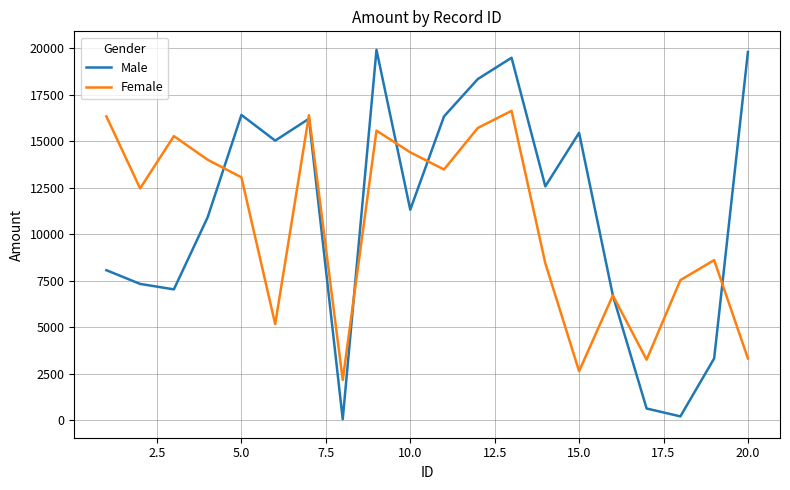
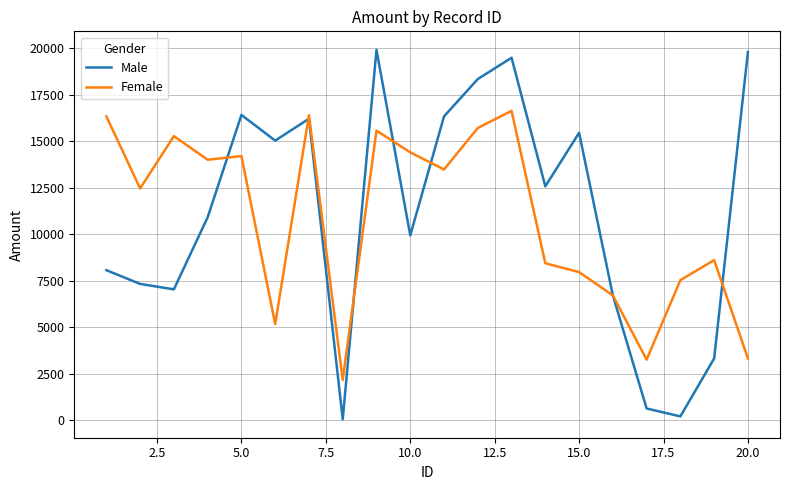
Female, 5.0: 13100 -> 14200
Male, 10.0: 11300 -> 9900
Female, 15.0: 2600 -> 8000
